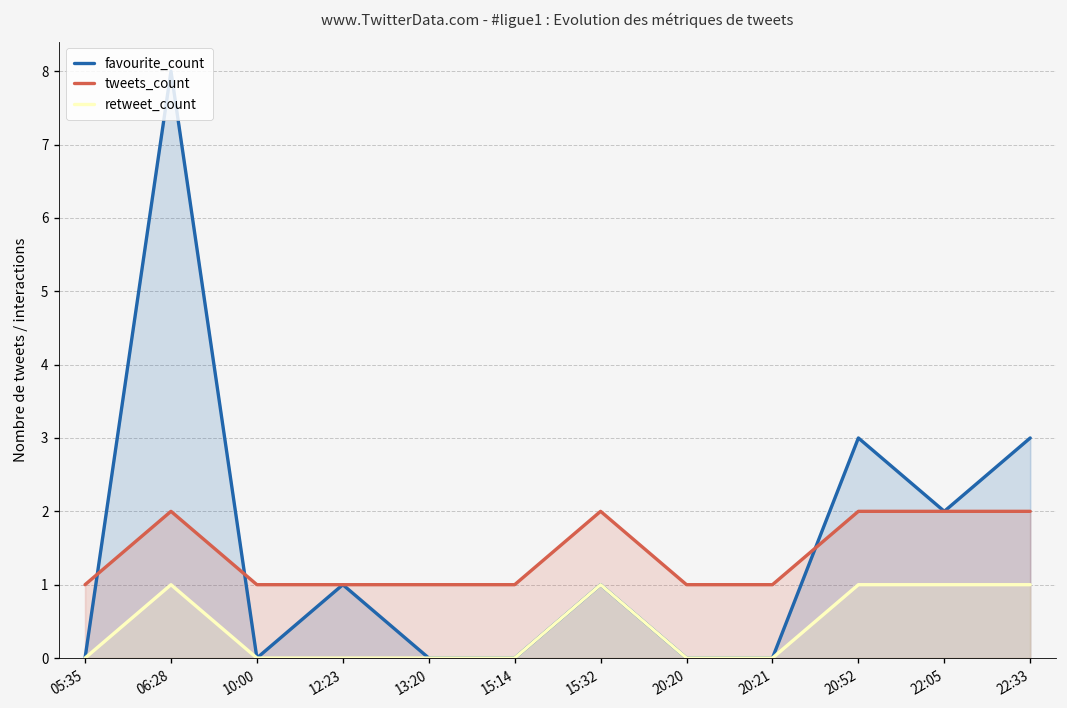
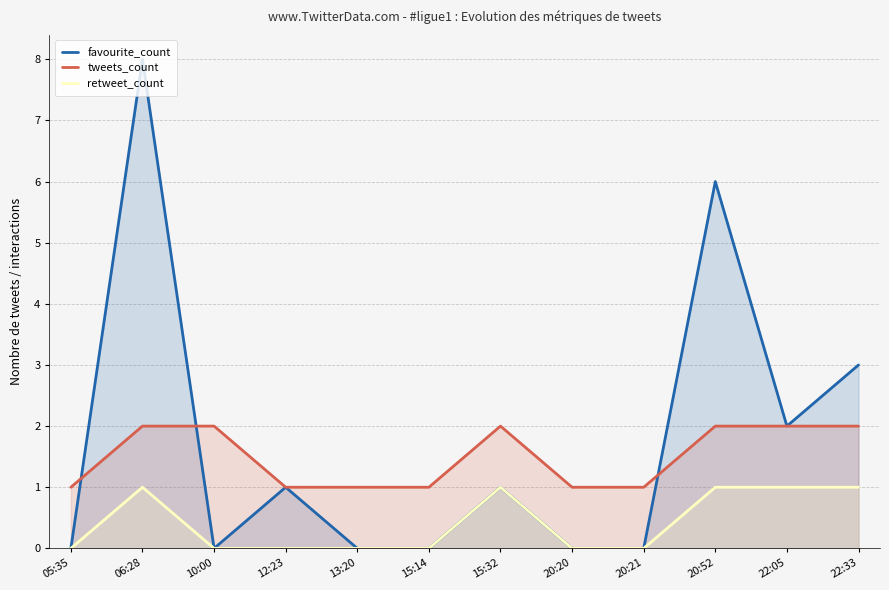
tweets_count, 10:00: 1 -> 2
favourite_count, 20:52: 3 -> 6
